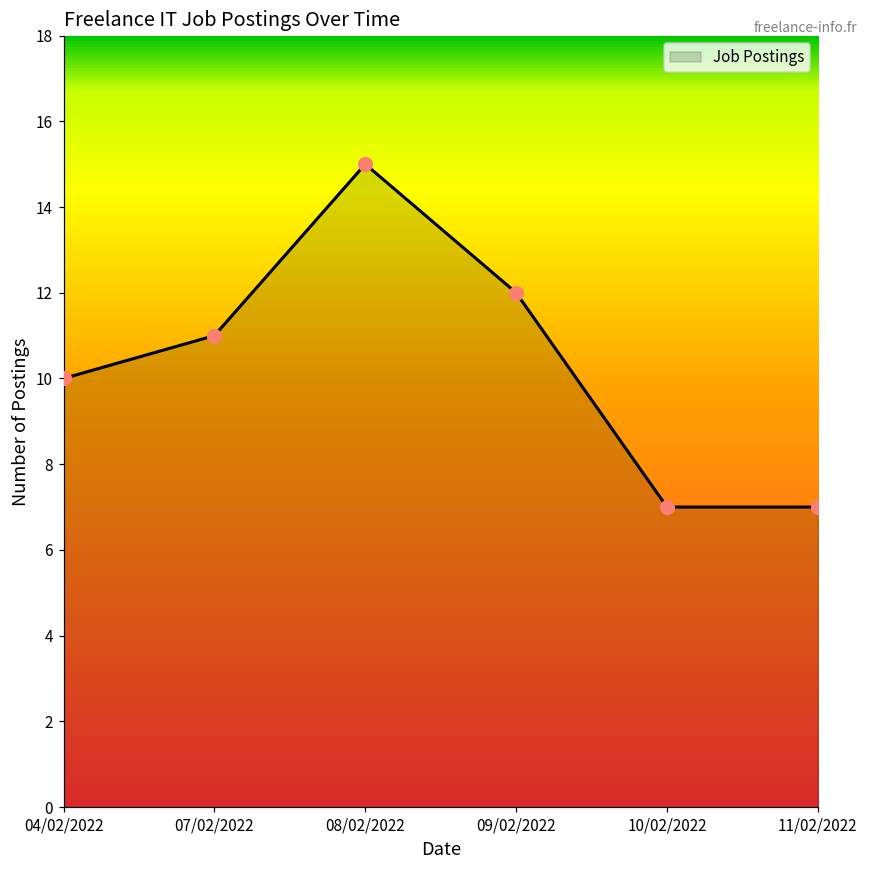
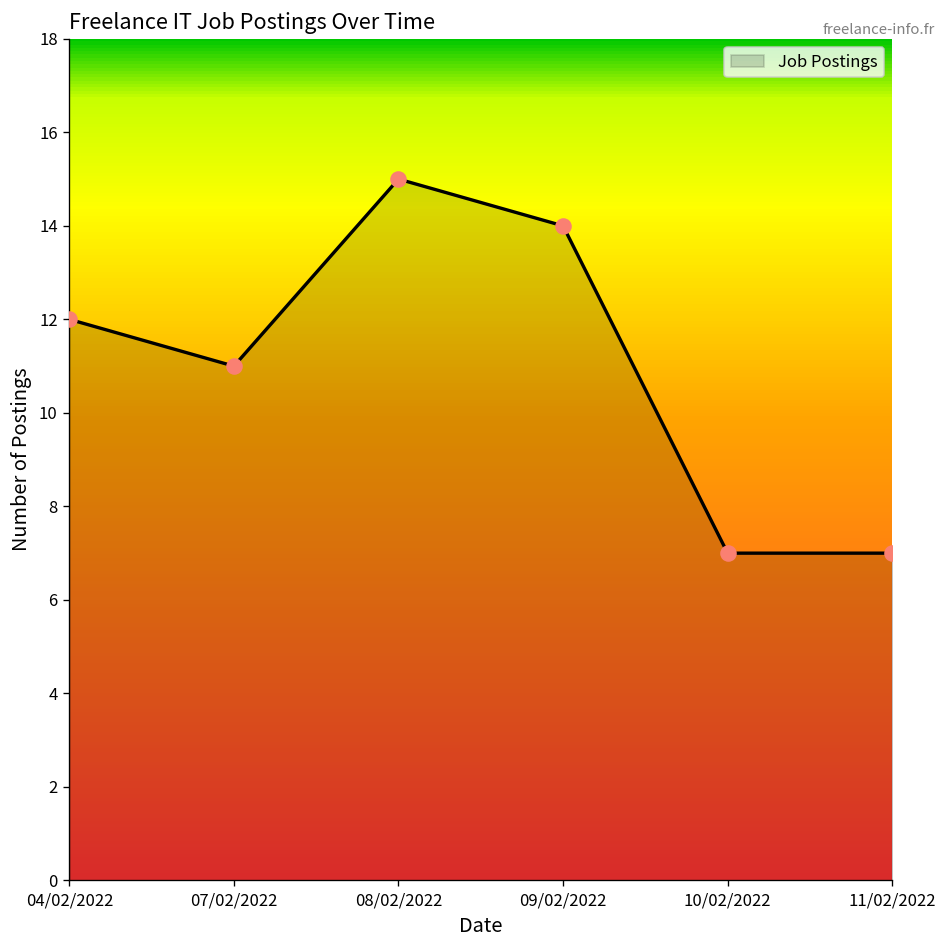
04/02/2022: 10 -> 12
09/02/2022: 12 -> 14
